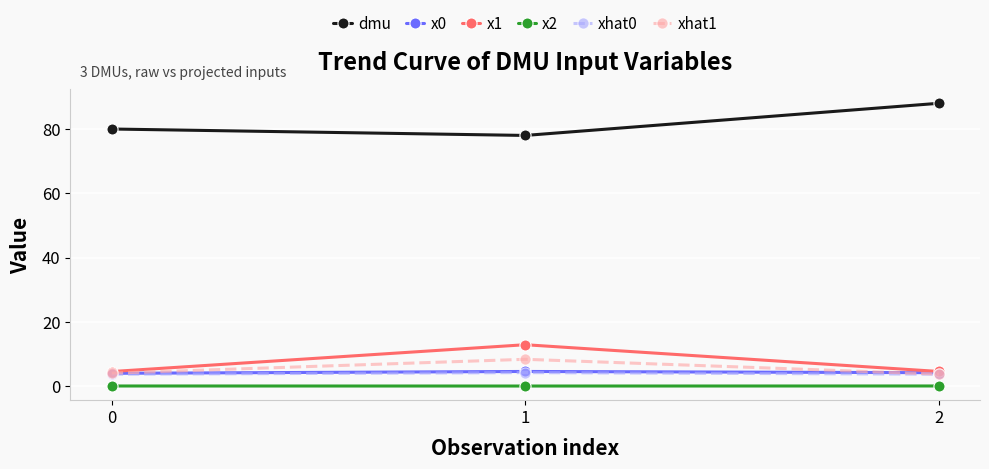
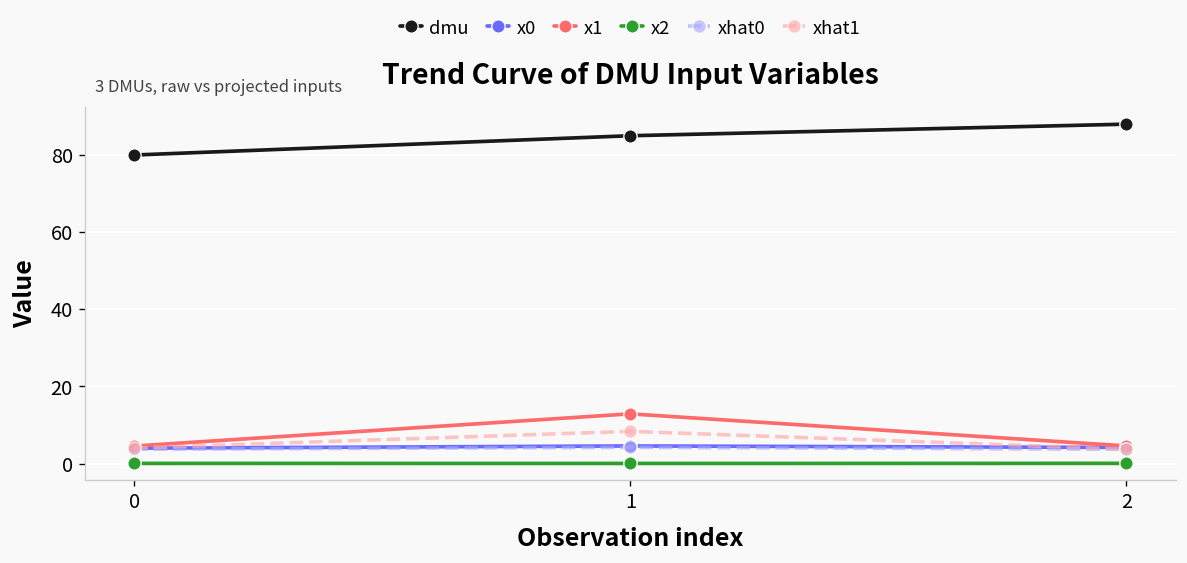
dmu, 1: 78 -> 85
